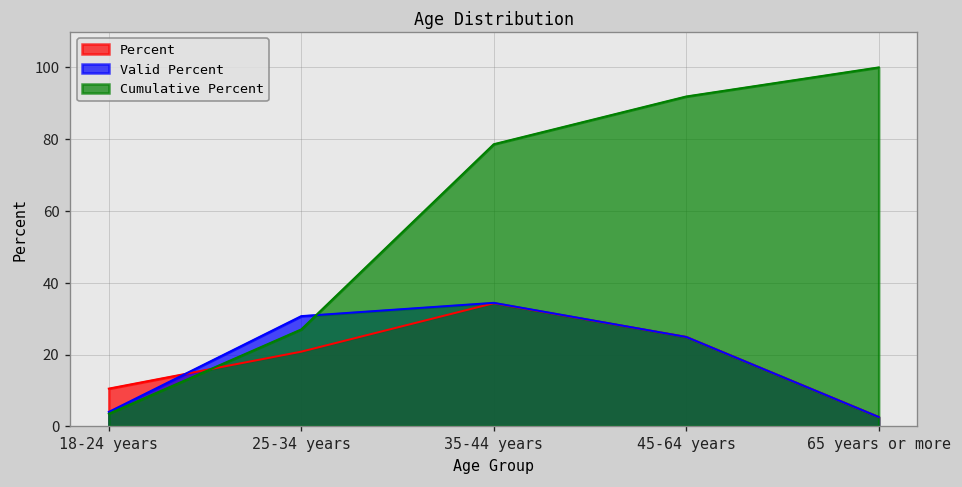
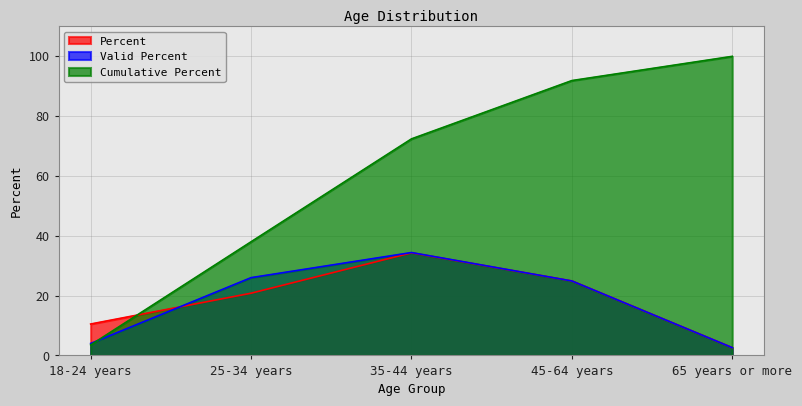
Valid Percent, 25-34 years: 31 -> 26
Cumulative Percent, 25-34 years: 27 -> 38
Cumulative Percent, 35-44 years: 79 -> 72
